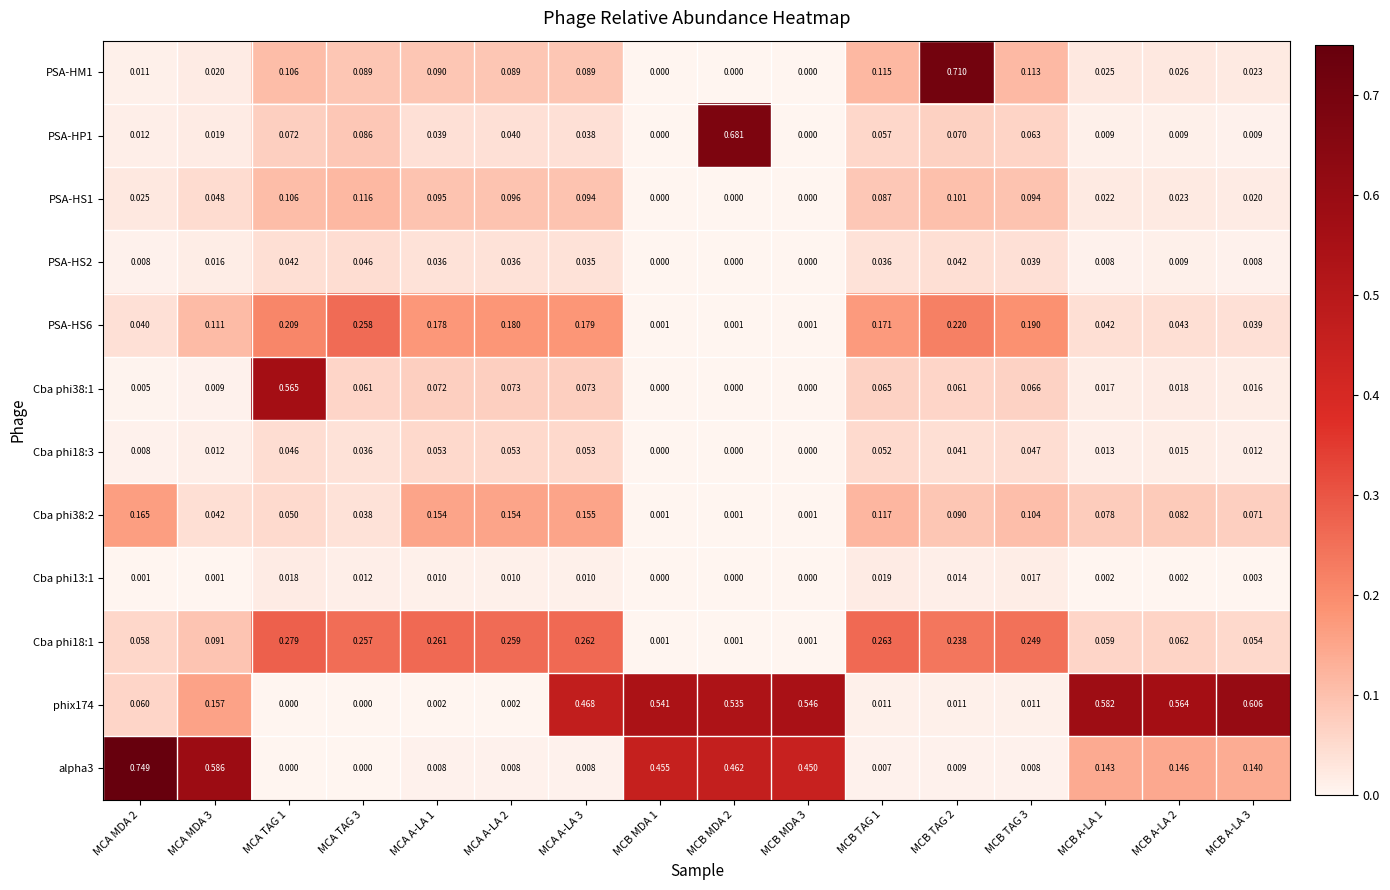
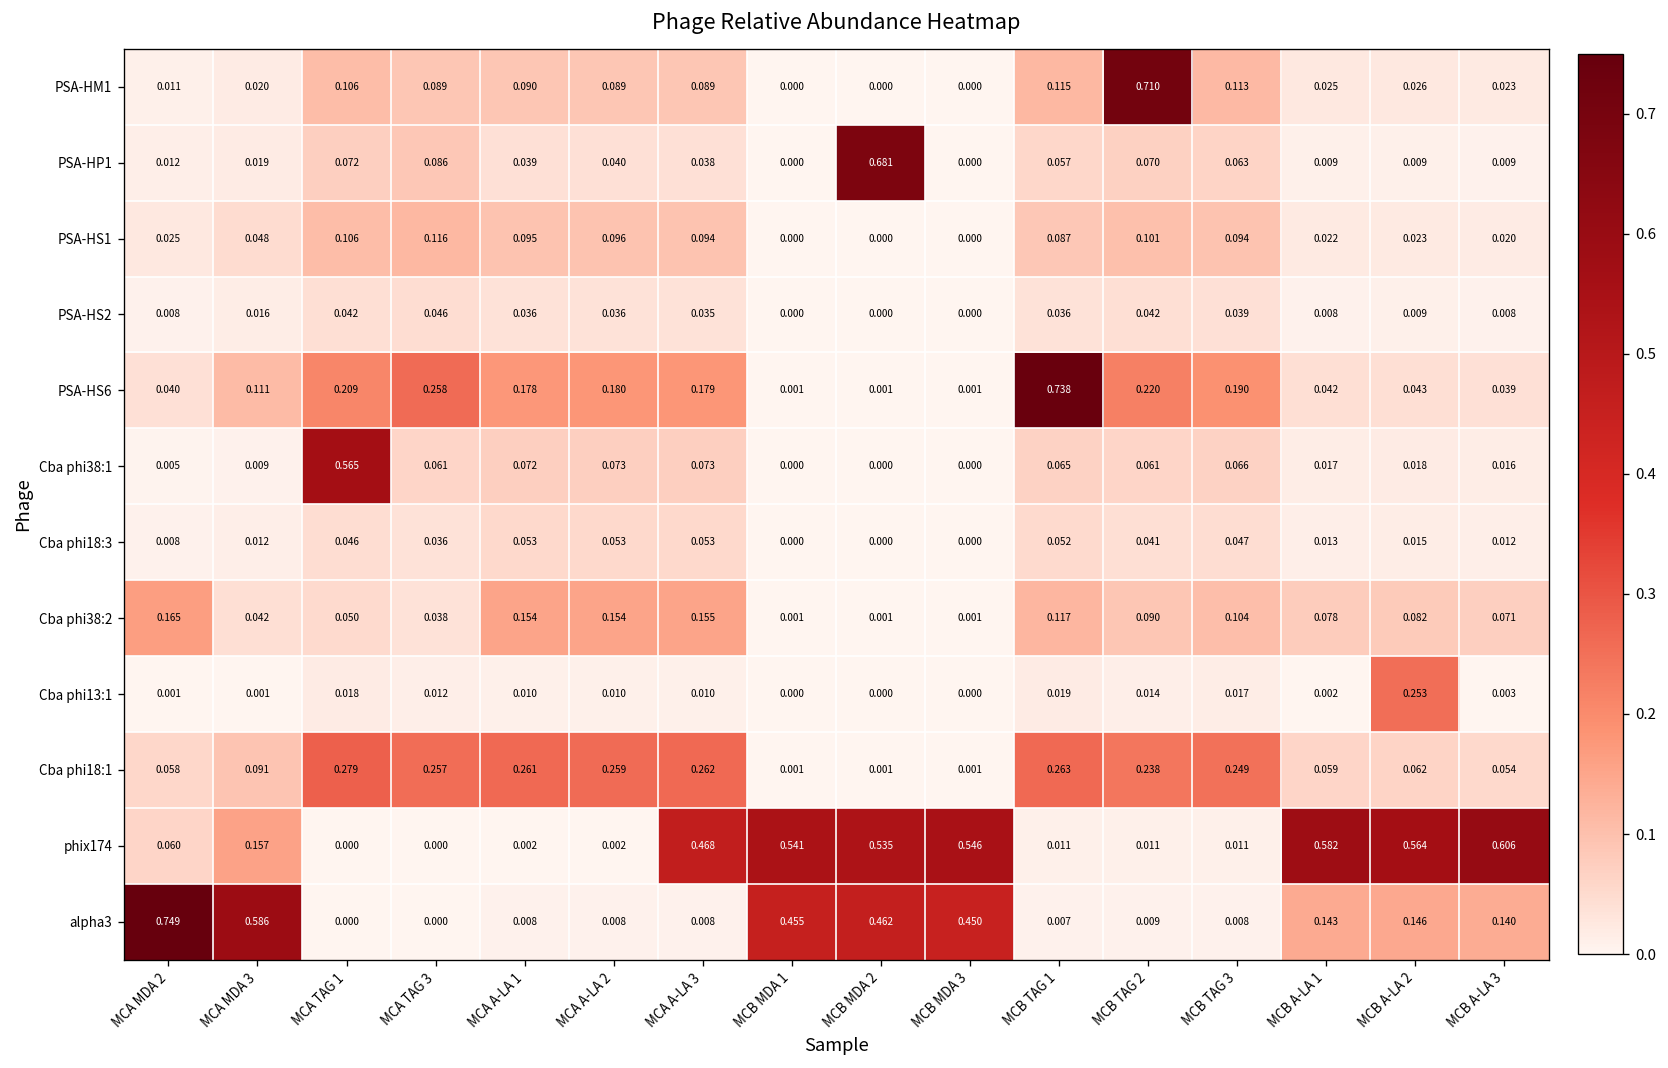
PSA-HS6, MCB TAG 1: 0.171 -> 0.738
Cba phi13:1, MCB A-LA 2: 0.002 -> 0.253
